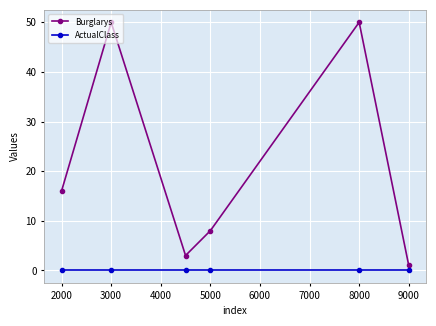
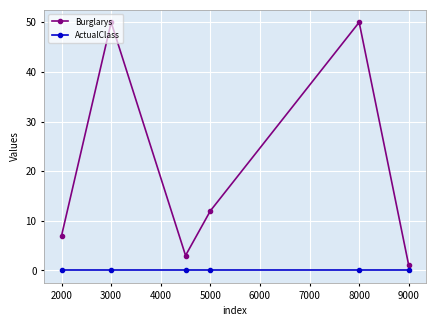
Burglarys, 2000: 16 -> 7
Burglarys, 5000: 8 -> 12
